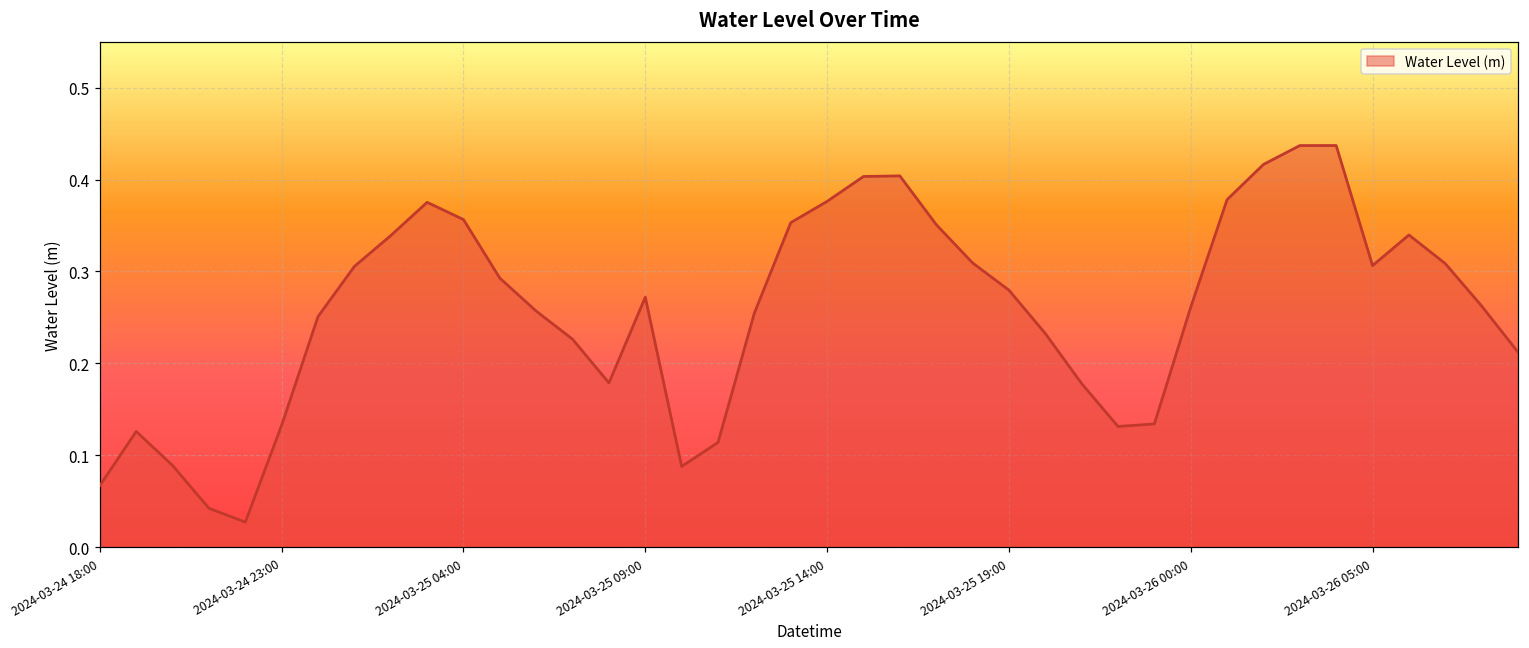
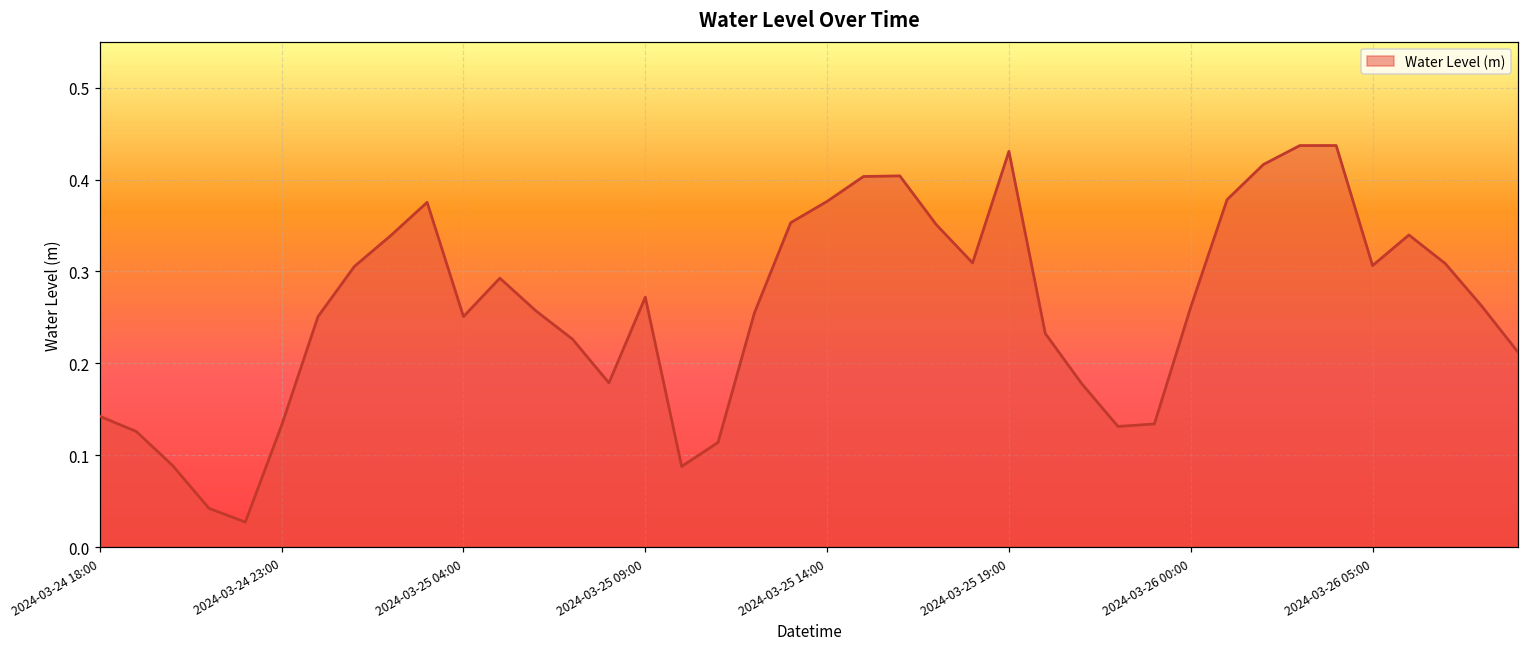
2024-03-24 18:00: 0.07 -> 0.14
2024-03-25 04:00: 0.36 -> 0.25
2024-03-25 19:00: 0.28 -> 0.43
